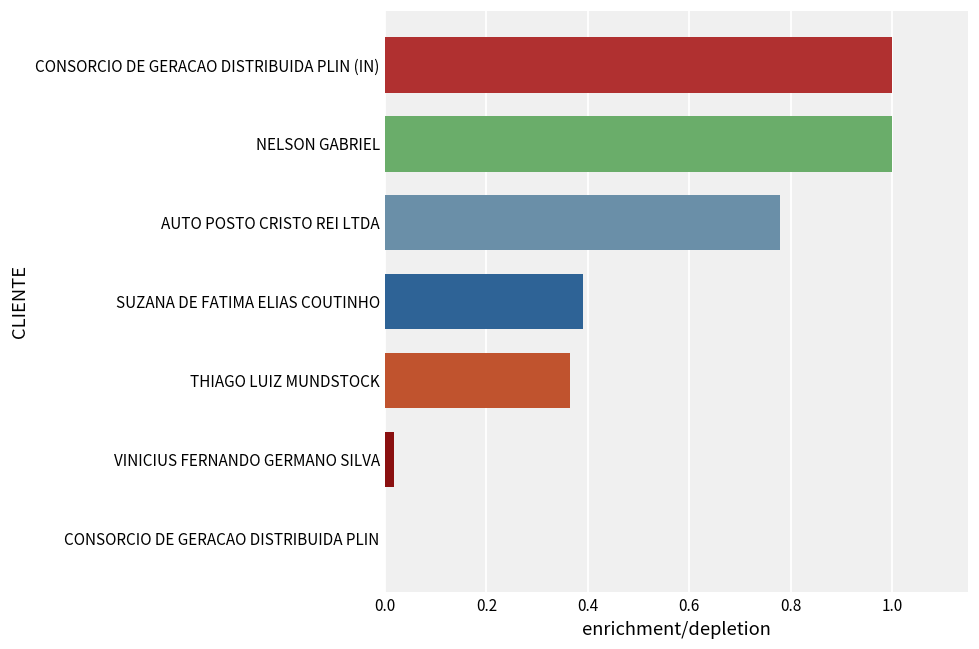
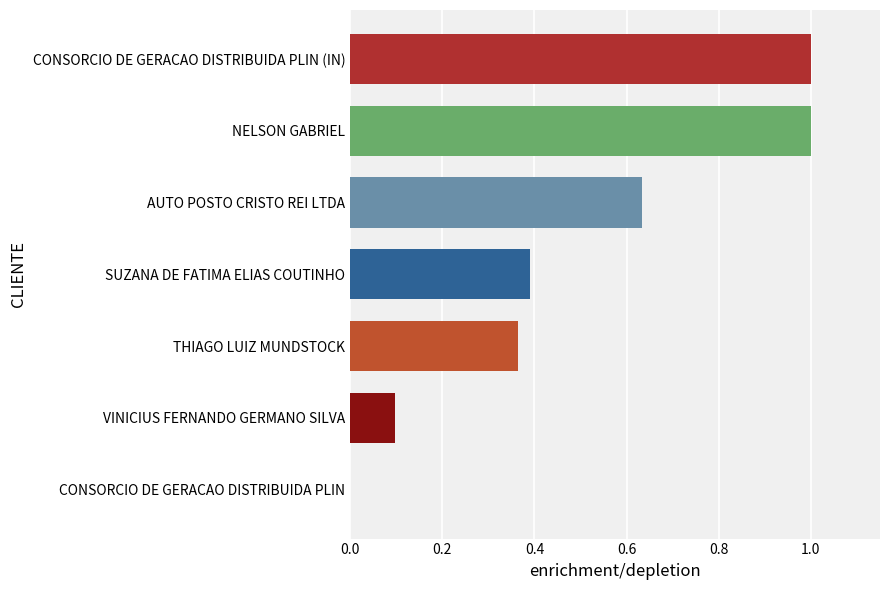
AUTO POSTO CRISTO REI LTDA: 0.78 -> 0.63
VINICIUS FERNANDO GERMANO SILVA: 0.02 -> 0.10
